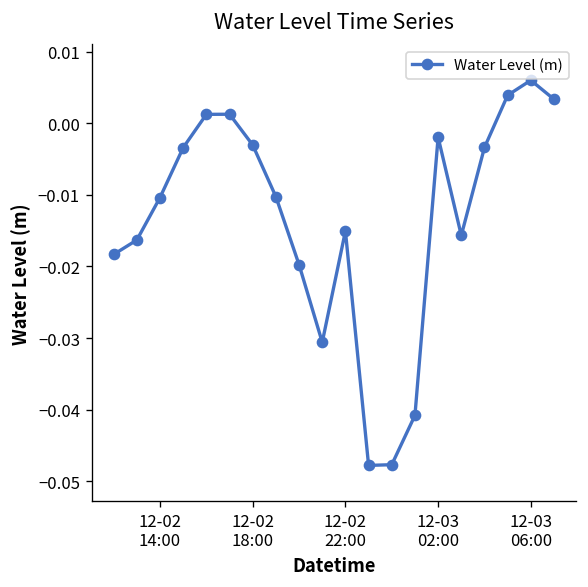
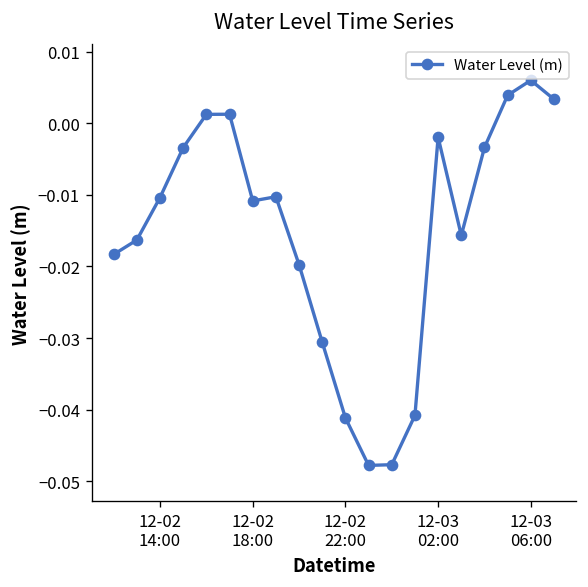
12-02 18:00: -0.003 -> -0.011
12-02 22:00: -0.015 -> -0.041
